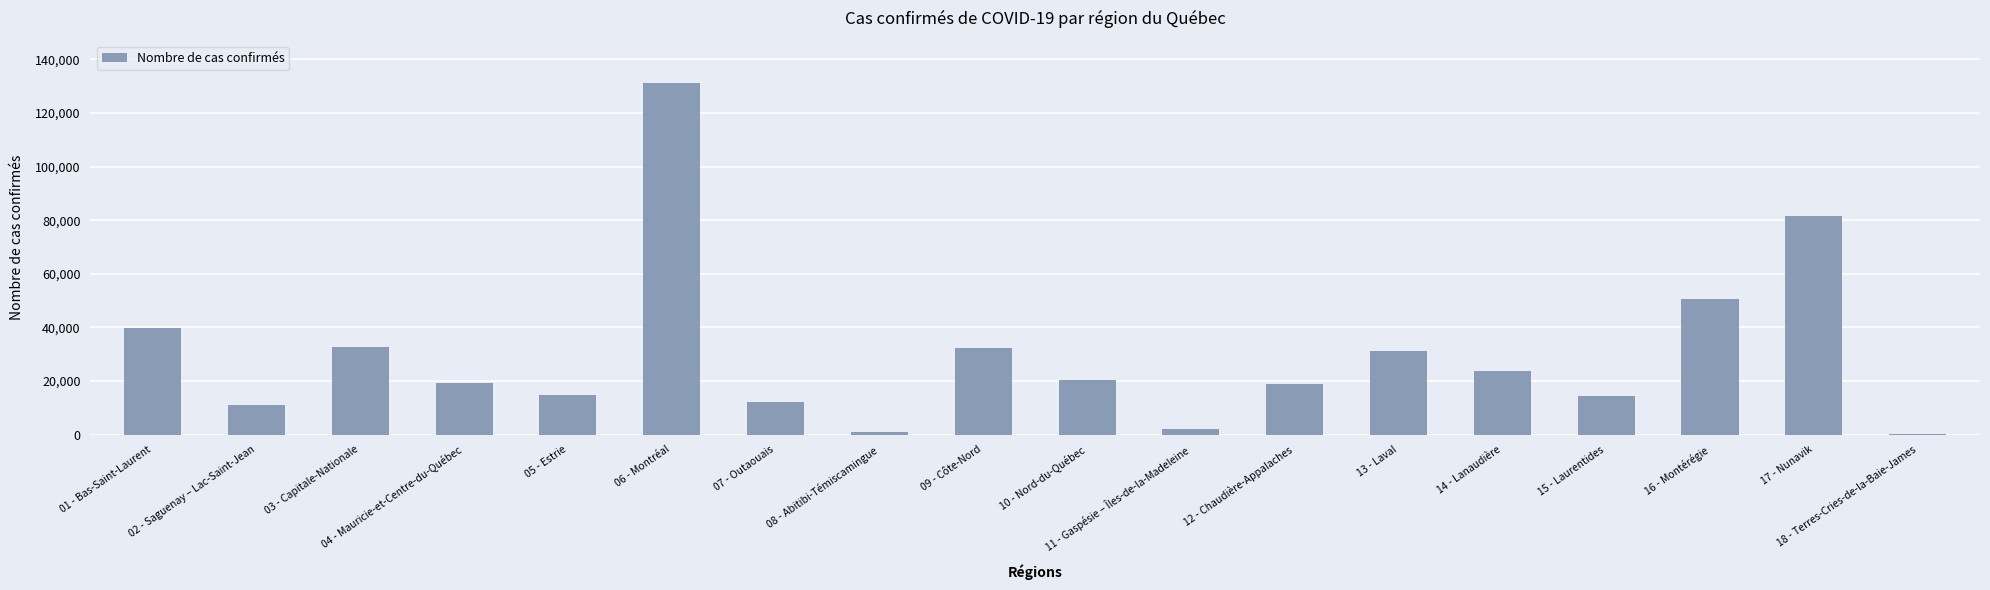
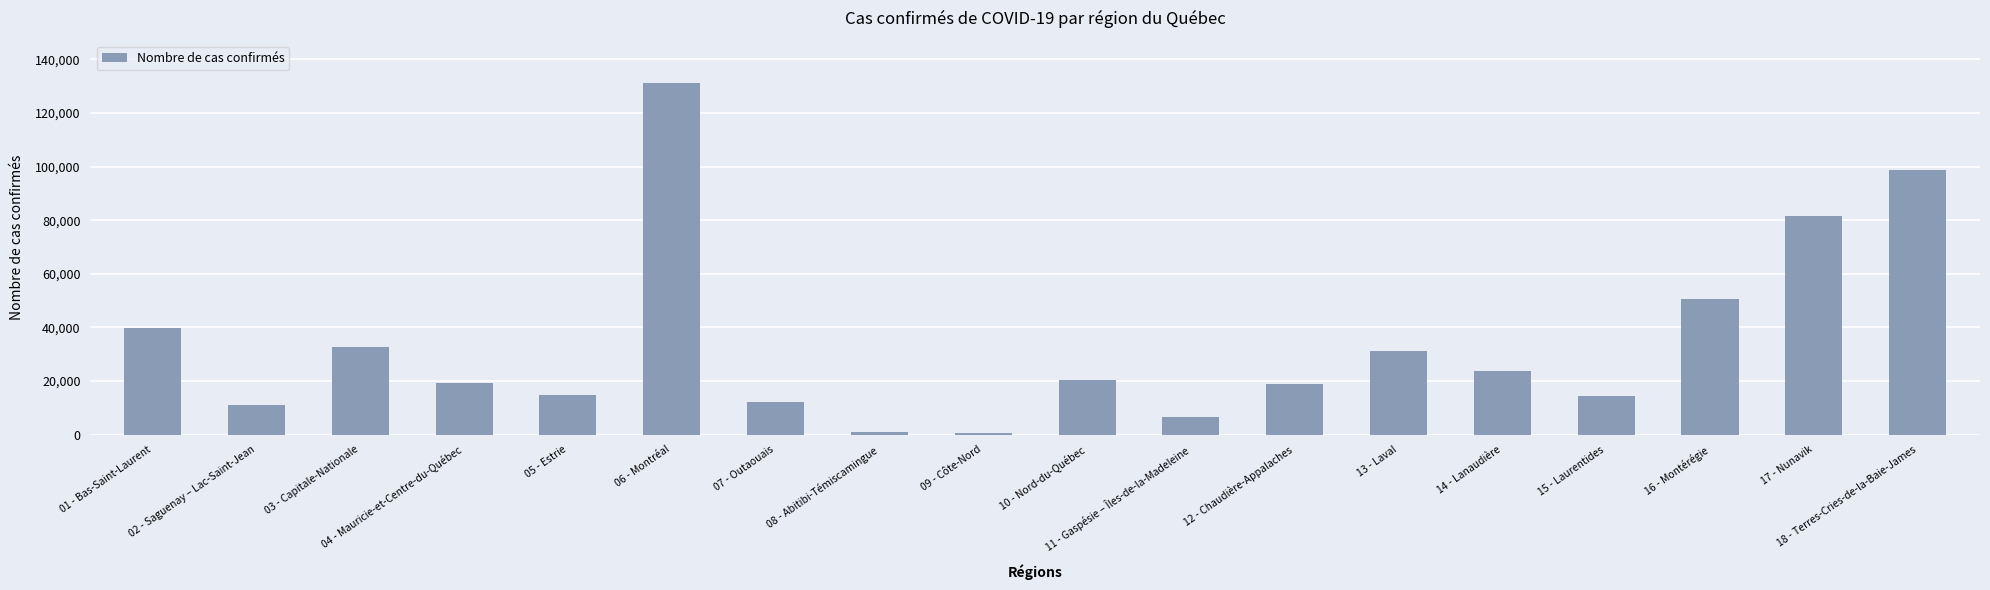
09 - Côte-Nord: 32,000 -> 1,000
11 - Gaspésie – Îles-de-la-Madeleine: 2,000 -> 7,000
18 - Terres-Cries-de-la-Baie-James: 0 -> 99,000
